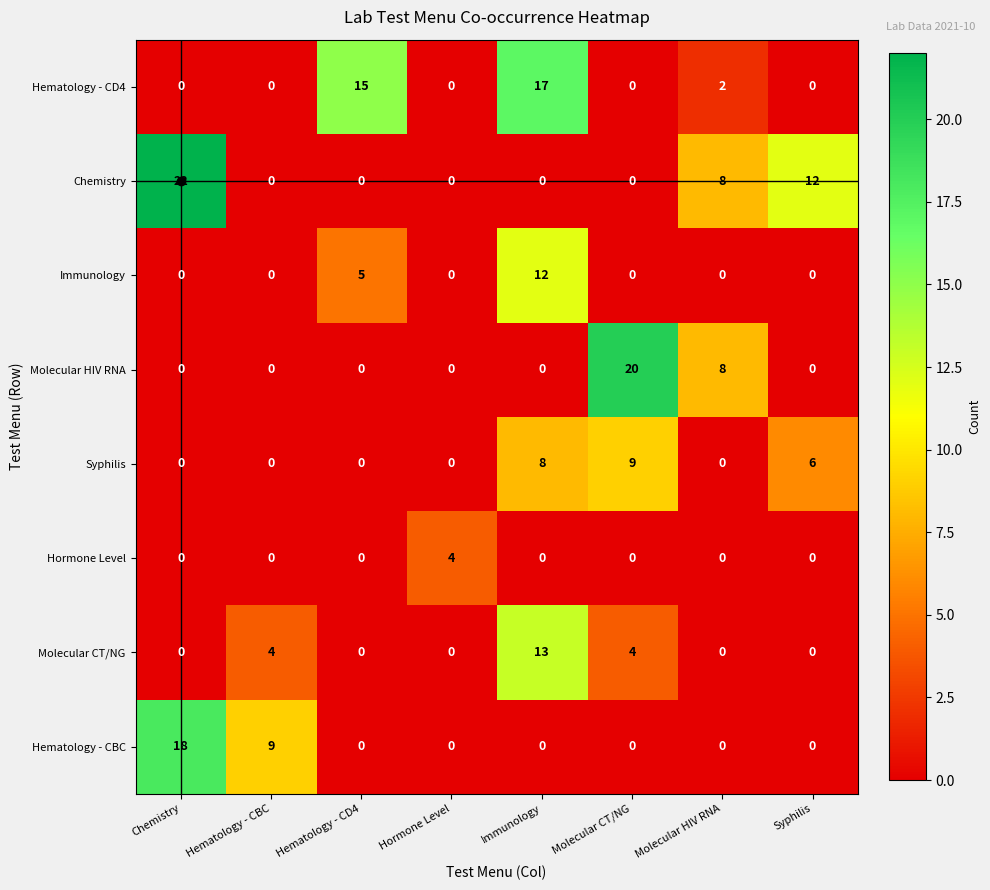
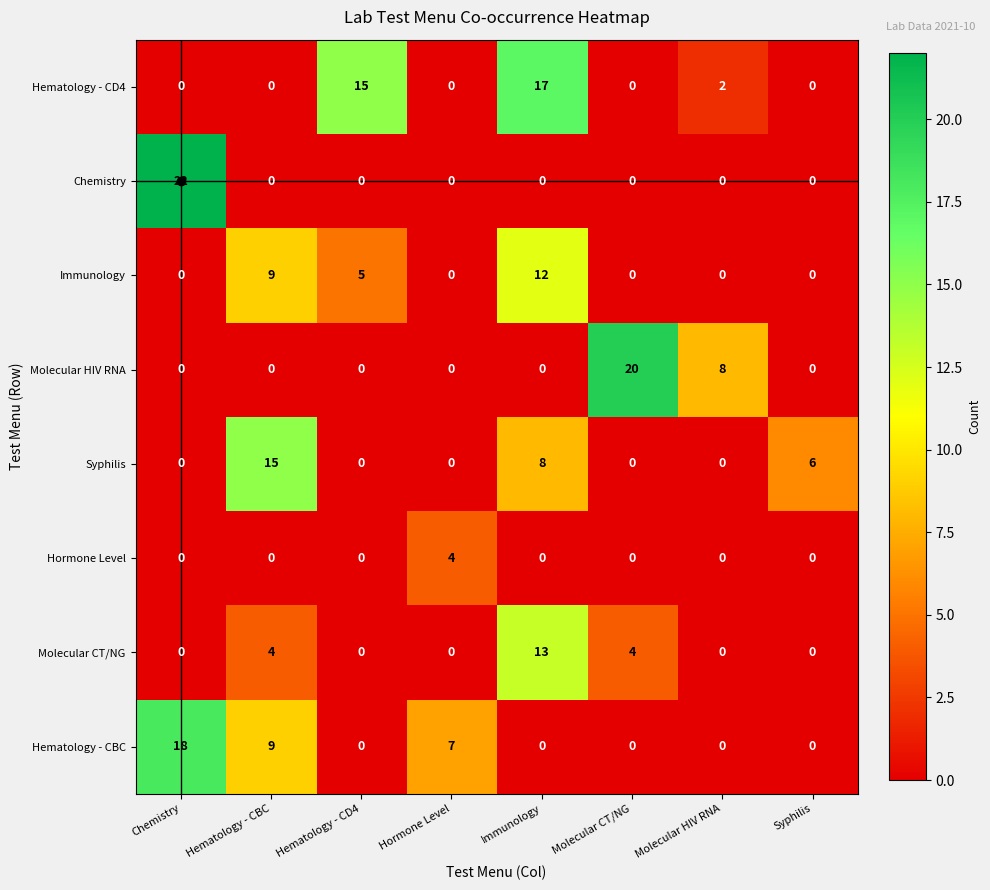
Chemistry, Molecular HIV RNA: 8 -> 0
Chemistry, Syphilis: 12 -> 0
Immunology, Hematology - CBC: 0 -> 9
Syphilis, Hematology - CBC: 0 -> 15
Syphilis, Molecular CT/NG: 9 -> 0
Hematology - CBC, Hormone Level: 0 -> 7
